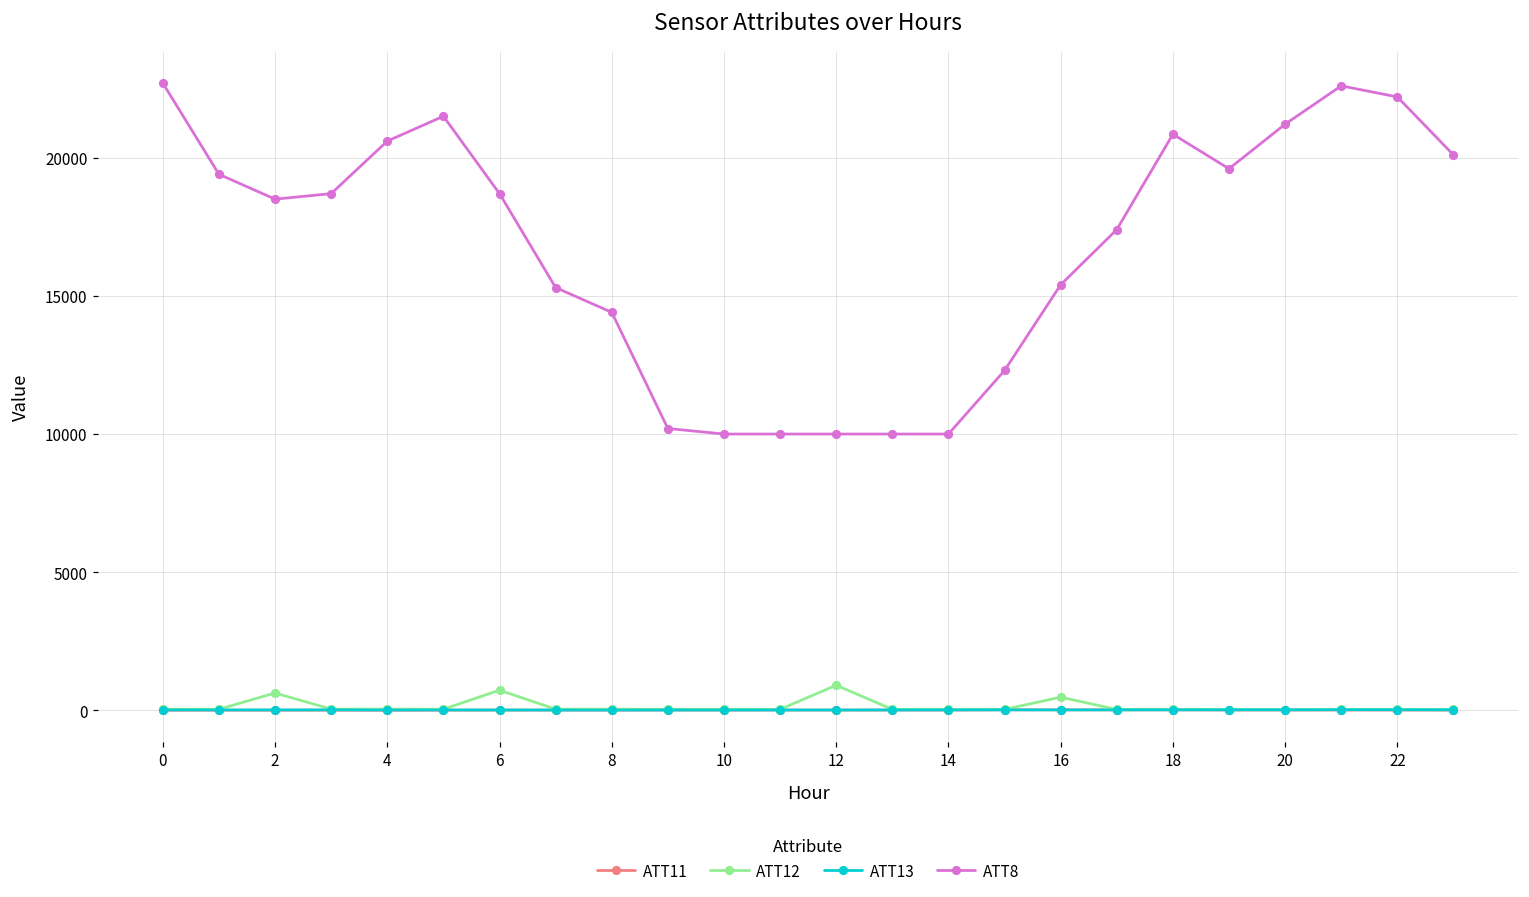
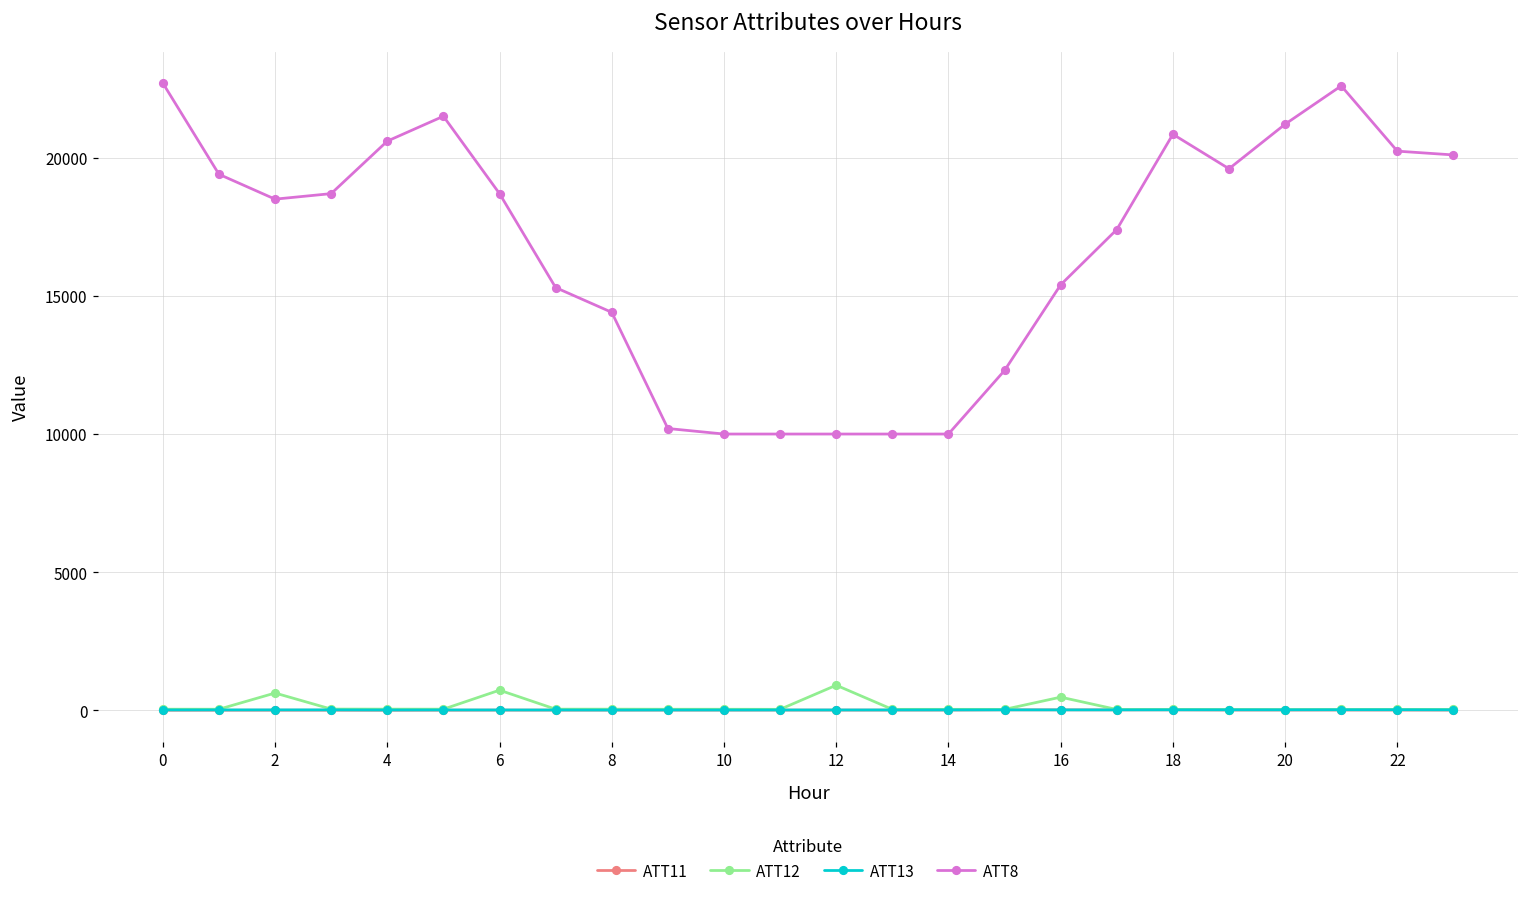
ATT8, 22: 22200 -> 20200
